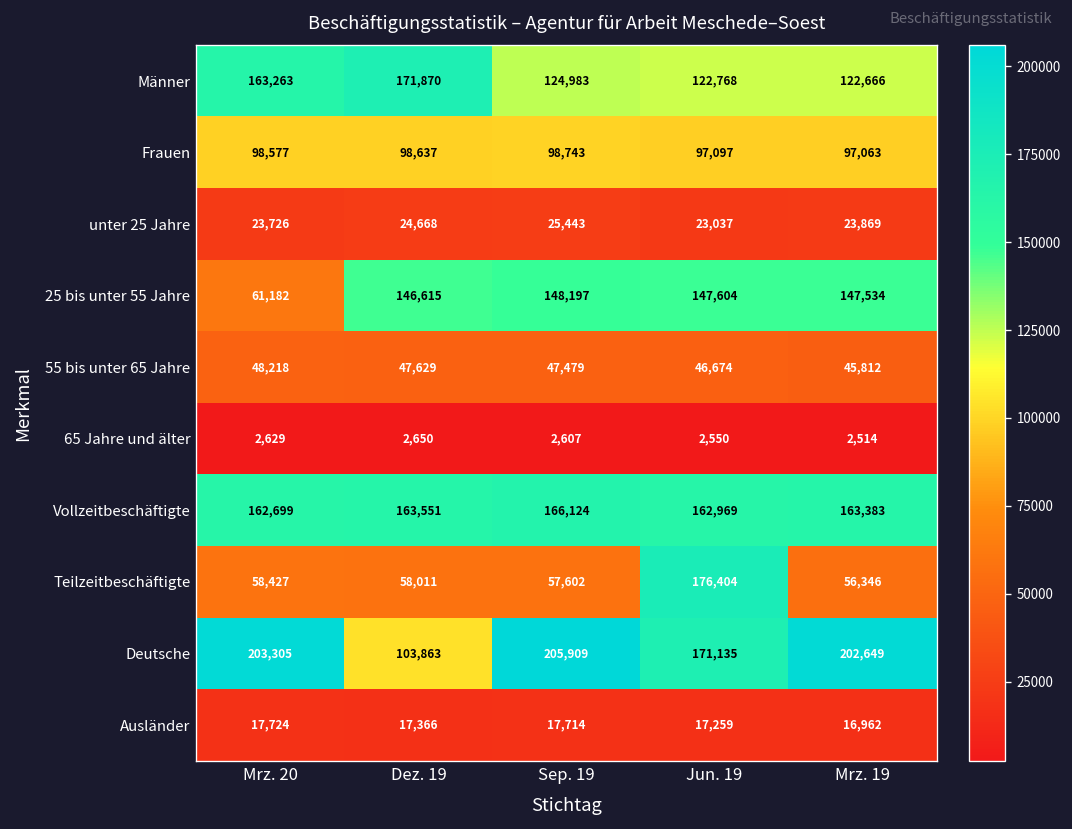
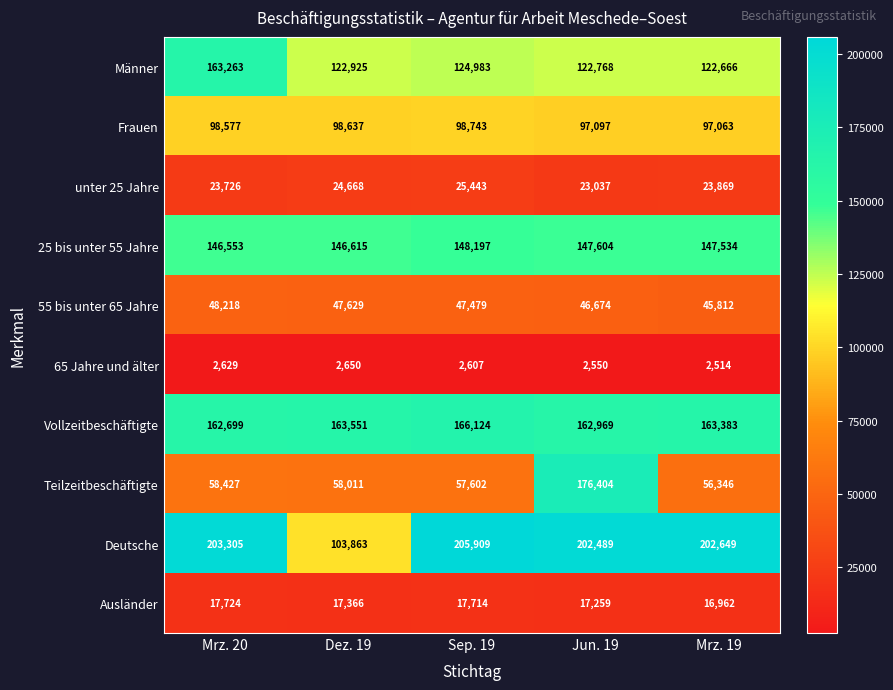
Männer, Dez. 19: 171,870 -> 122,925
25 bis unter 55 Jahre, Mrz. 20: 61,182 -> 146,553
Deutsche, Jun. 19: 171,135 -> 202,489
